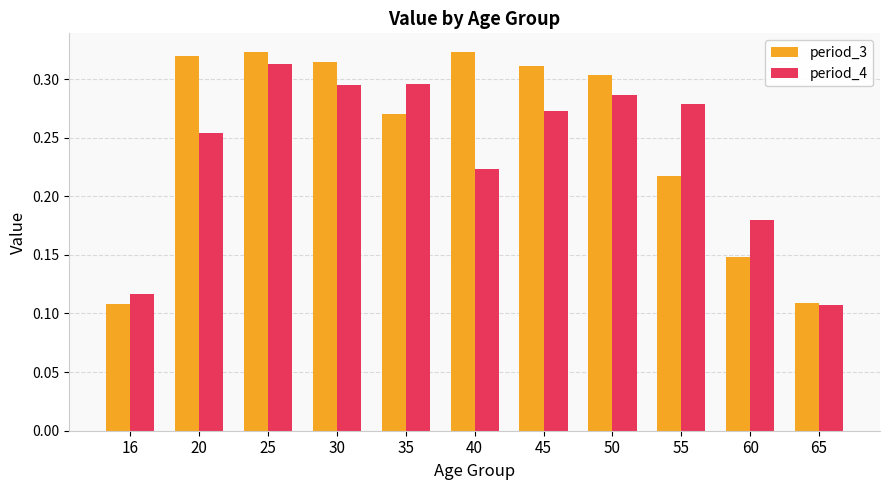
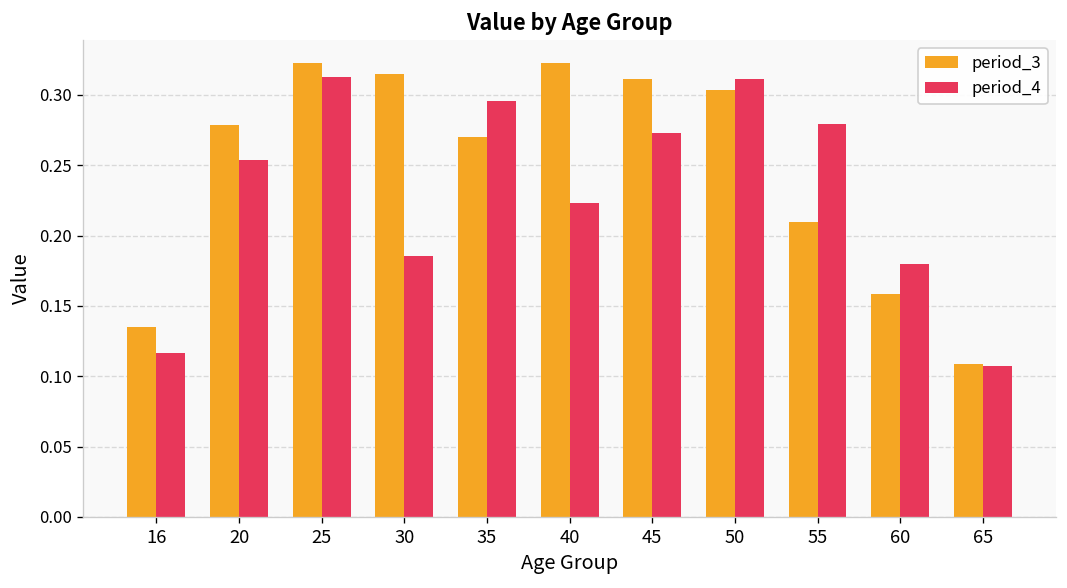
period_3, 16: 0.108 -> 0.135
period_3, 20: 0.320 -> 0.279
period_4, 30: 0.295 -> 0.186
period_4, 50: 0.286 -> 0.311
period_3, 55: 0.217 -> 0.209
period_3, 60: 0.148 -> 0.159
